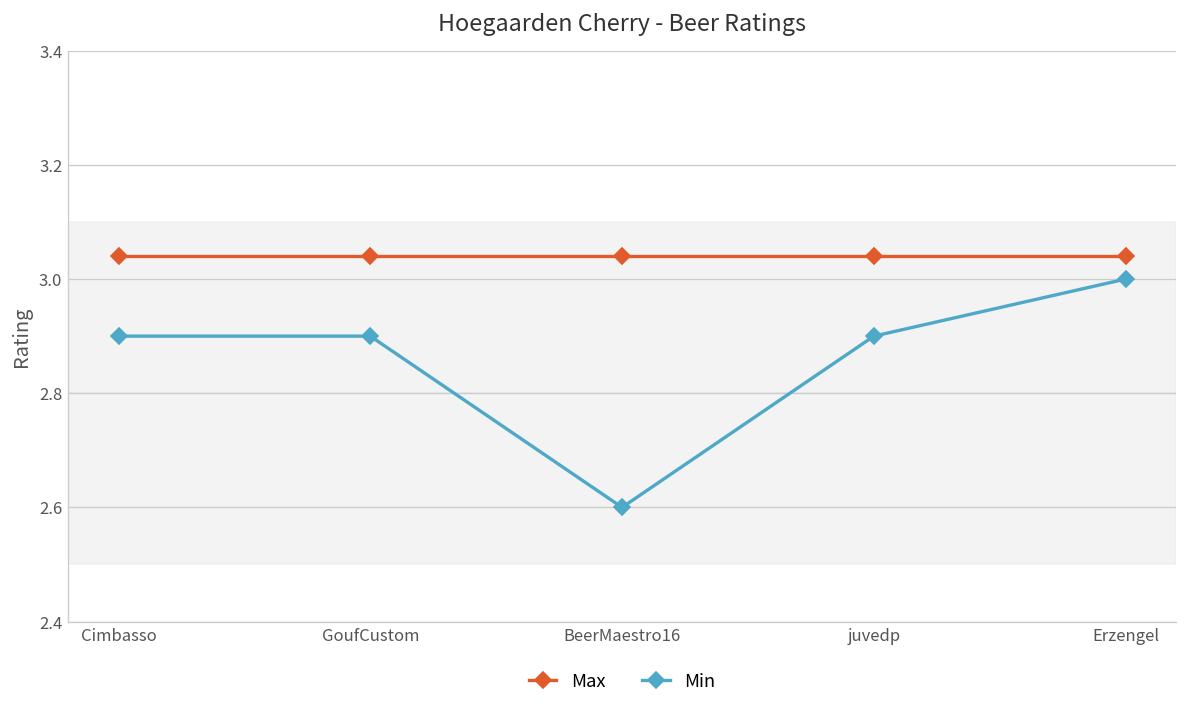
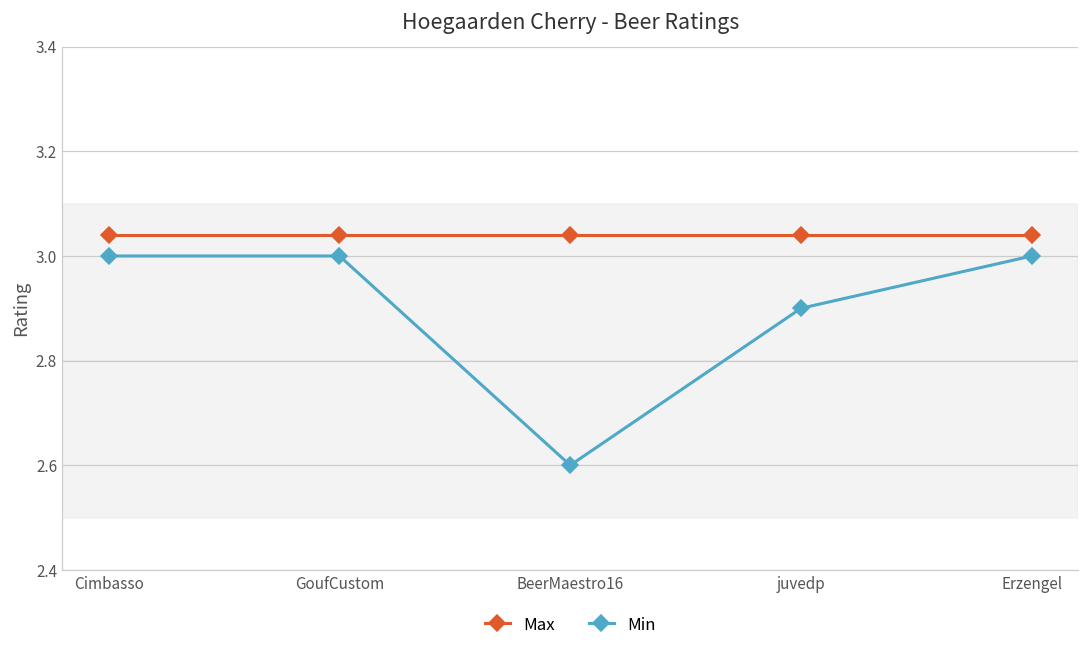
Min, Cimbasso: 2.9 -> 3.0
Min, GoufCustom: 2.9 -> 3.0
